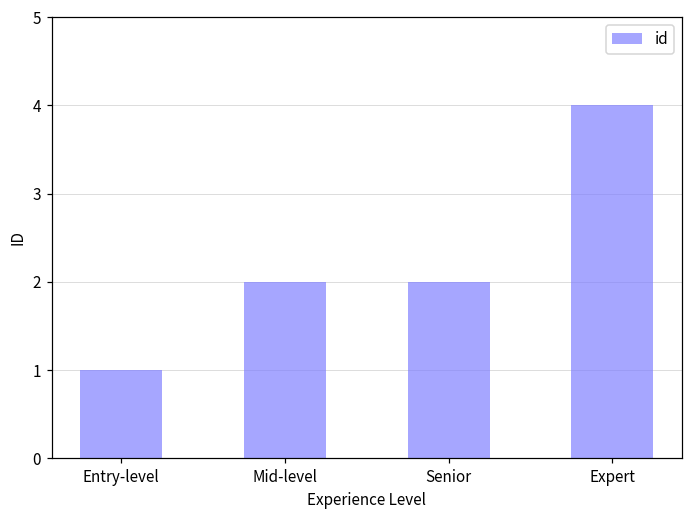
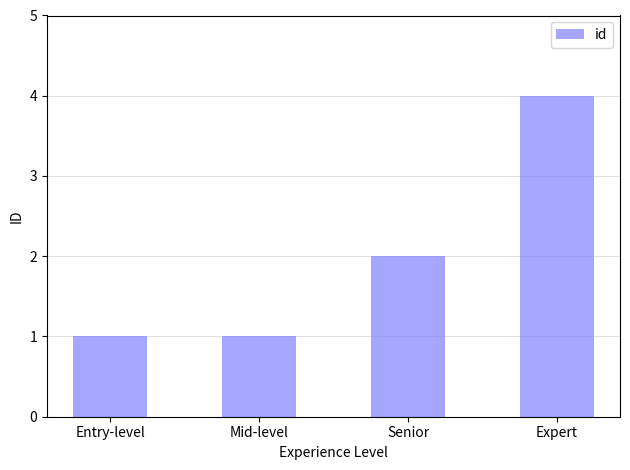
Mid-level: 2 -> 1
